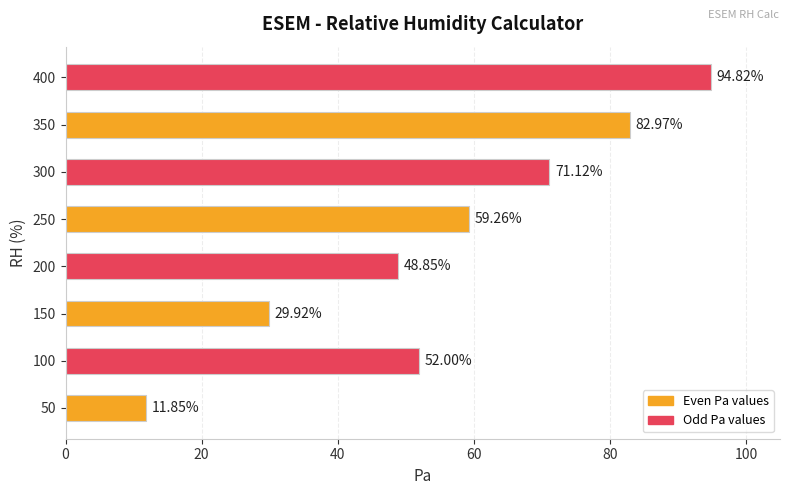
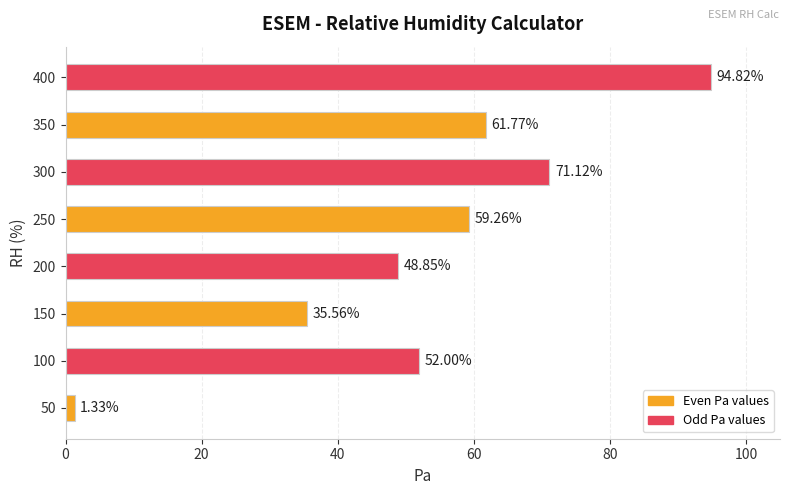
350: 82.97% -> 61.77%
150: 29.92% -> 35.56%
50: 11.85% -> 1.33%
